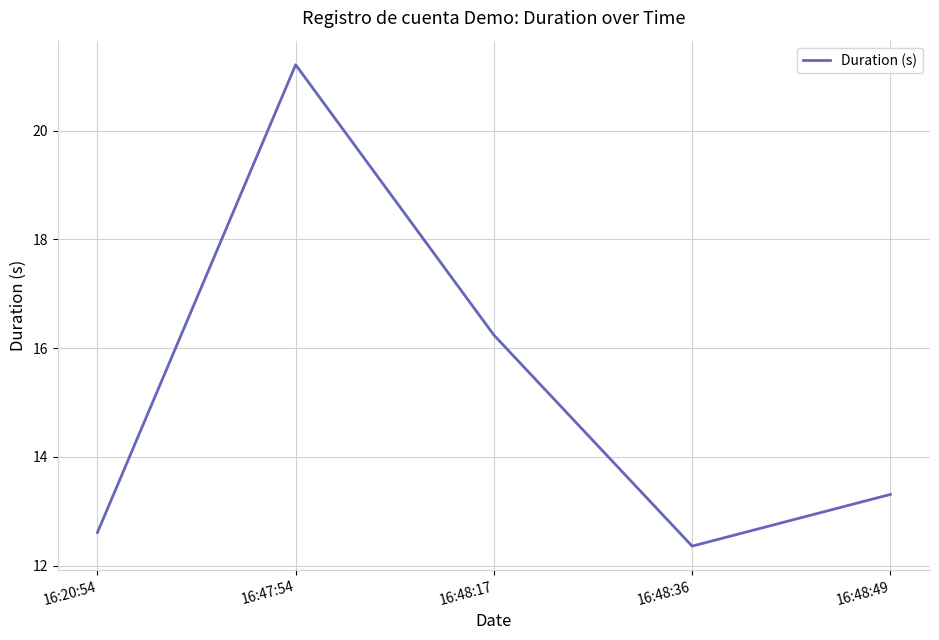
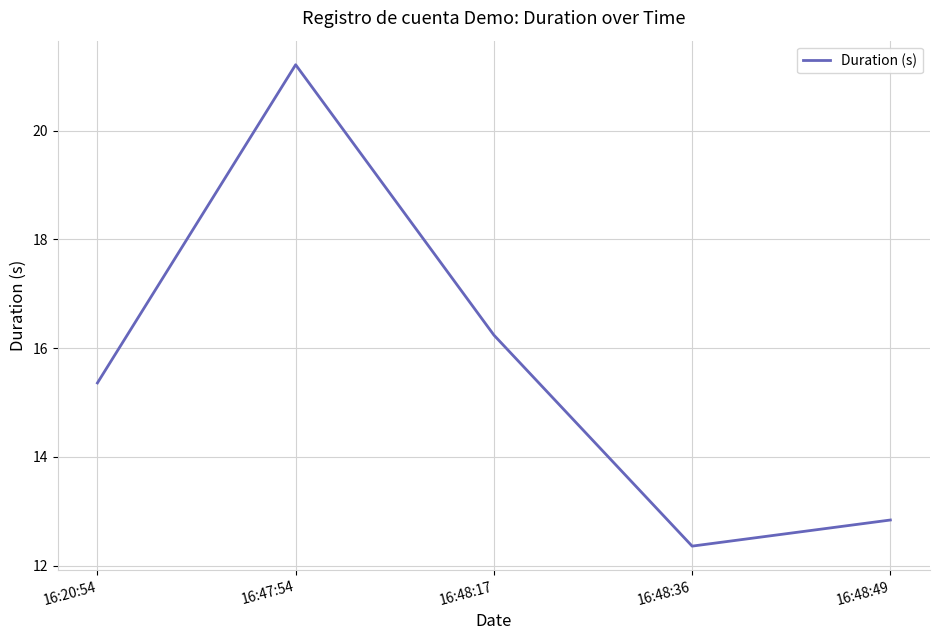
16:20:54: 12.6 -> 15.4
16:48:49: 13.3 -> 12.8
